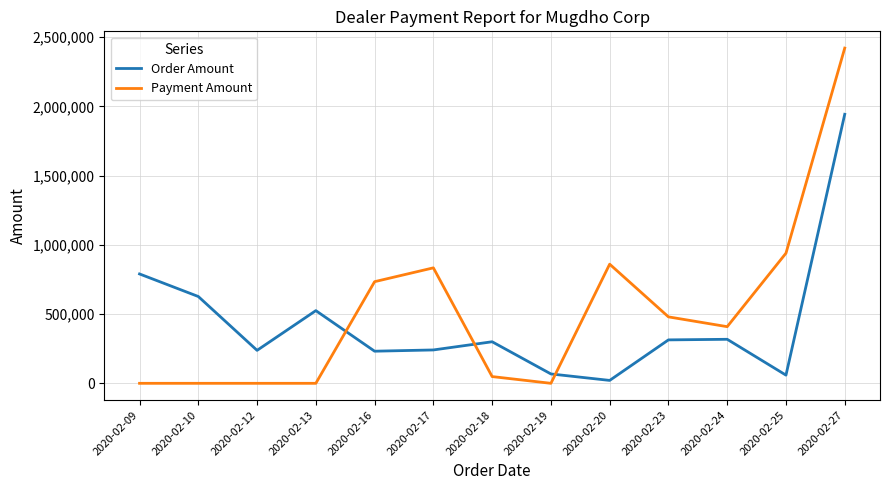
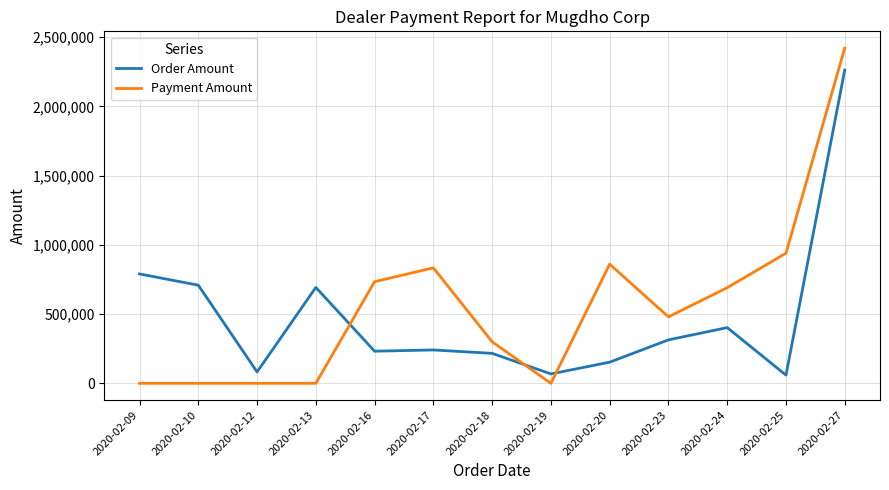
Order Amount, 2020-02-10: 630,000 -> 710,000
Order Amount, 2020-02-12: 240,000 -> 80,000
Order Amount, 2020-02-13: 530,000 -> 690,000
Order Amount, 2020-02-18: 300,000 -> 220,000
Payment Amount, 2020-02-18: 50,000 -> 300,000
Order Amount, 2020-02-20: 20,000 -> 150,000
Order Amount, 2020-02-24: 320,000 -> 400,000
Payment Amount, 2020-02-24: 410,000 -> 690,000
Order Amount, 2020-02-27: 1,940,000 -> 2,260,000
